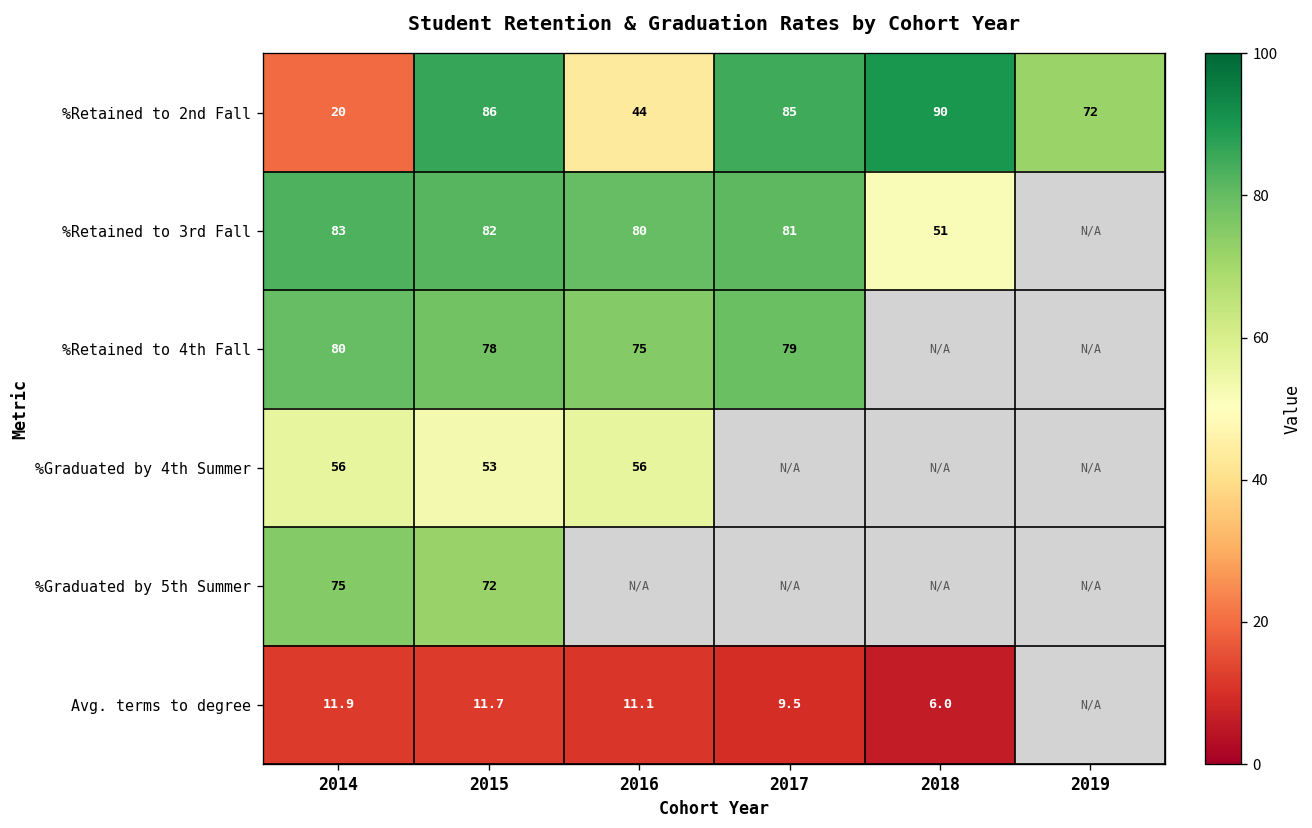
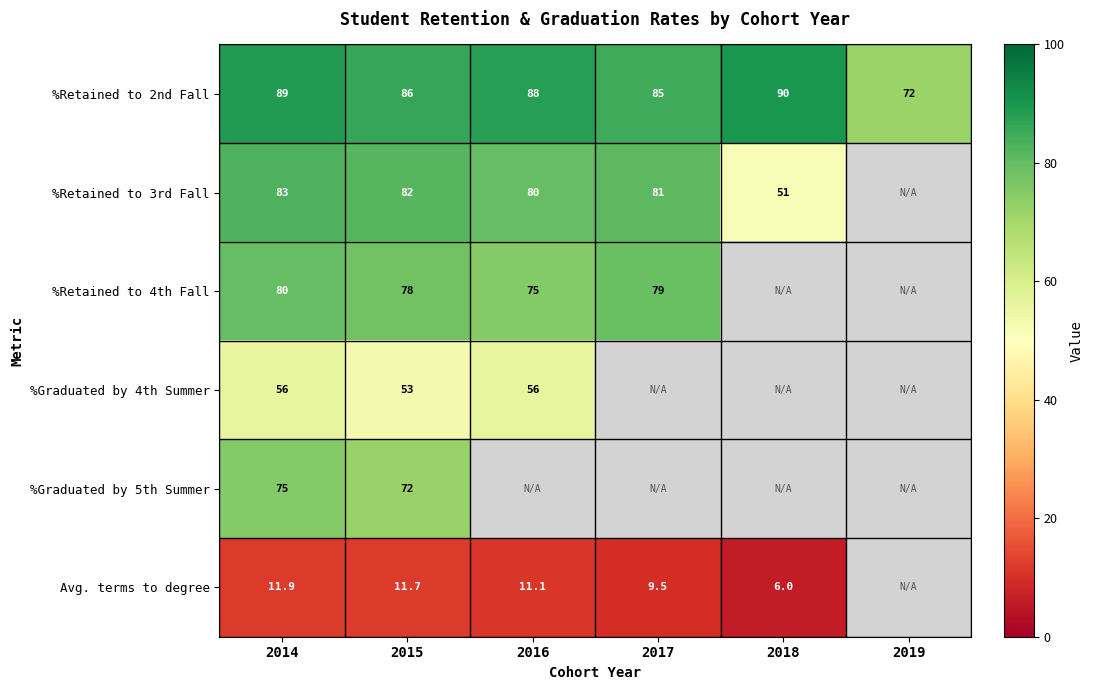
%Retained to 2nd Fall, 2014: 20 -> 89
%Retained to 2nd Fall, 2016: 44 -> 88
